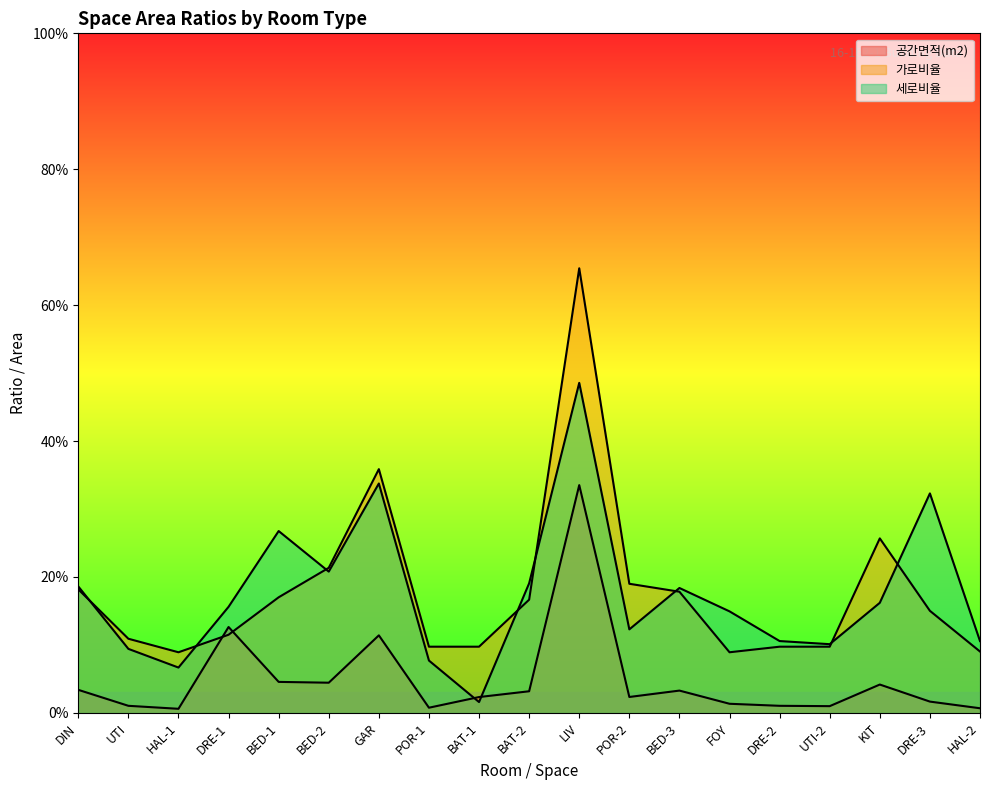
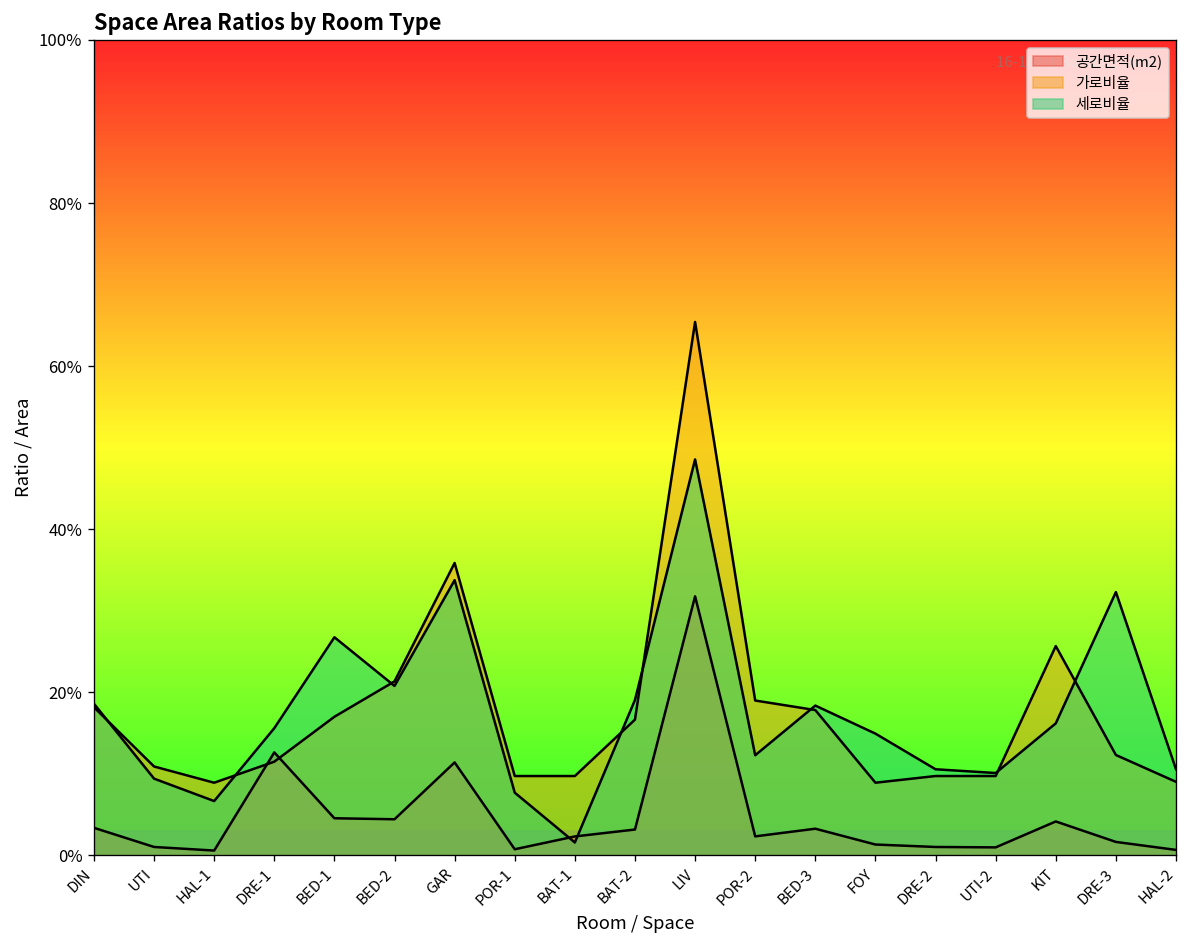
공간면적(m2), LIV: 34% -> 32%
가로비율, DRE-3: 15% -> 12%
